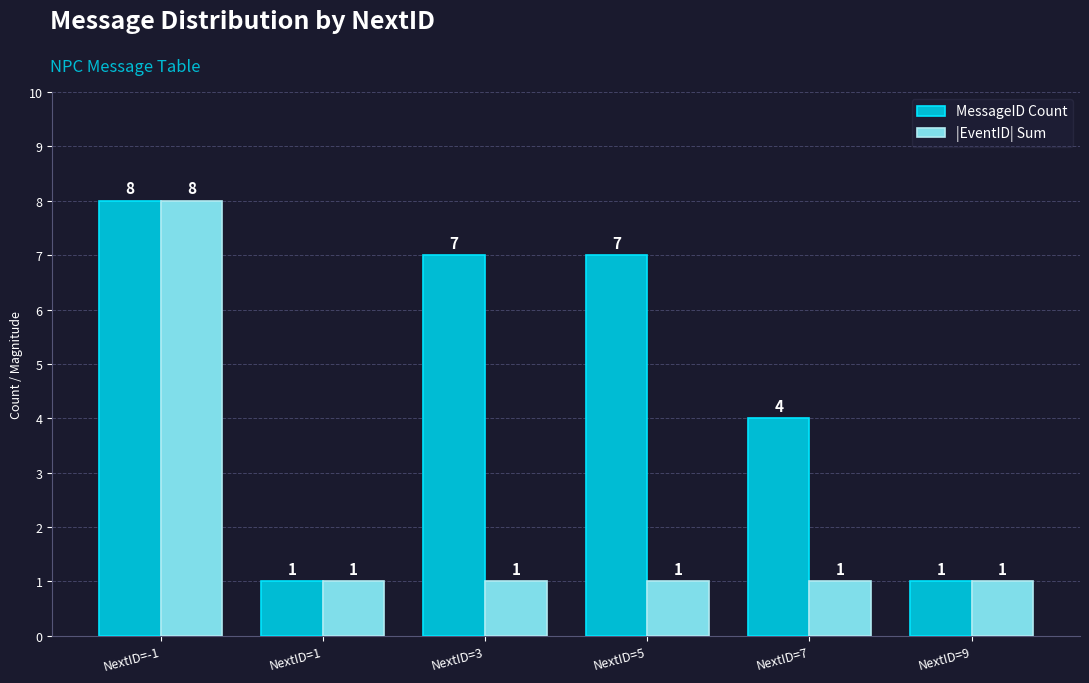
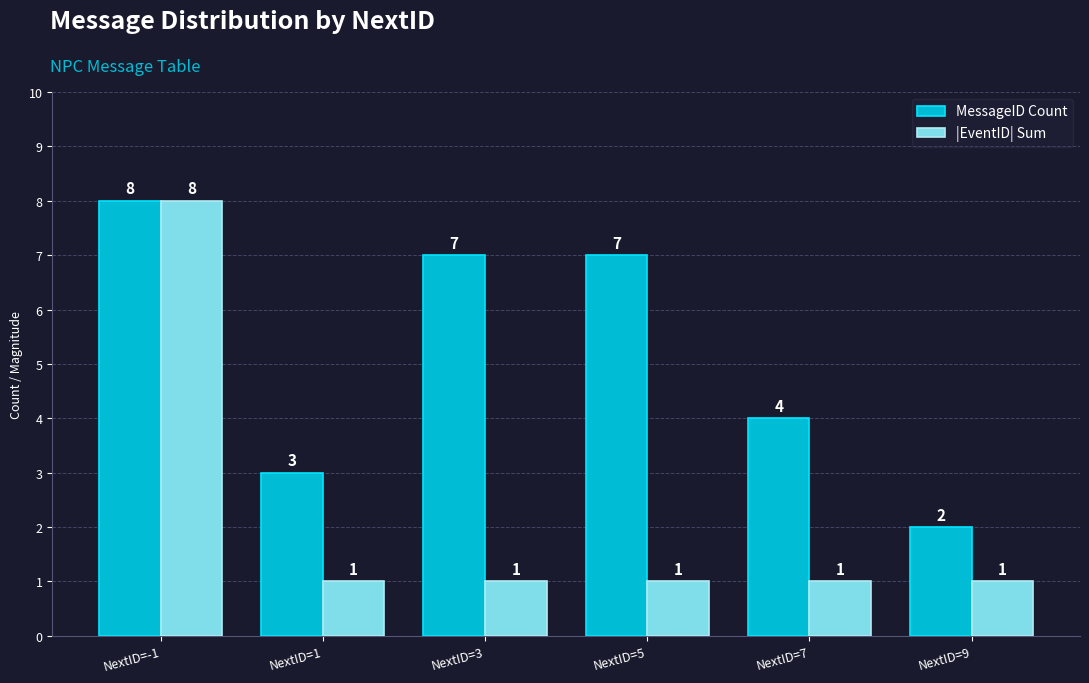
MessageID Count, NextID=1: 1 -> 3
MessageID Count, NextID=9: 1 -> 2
